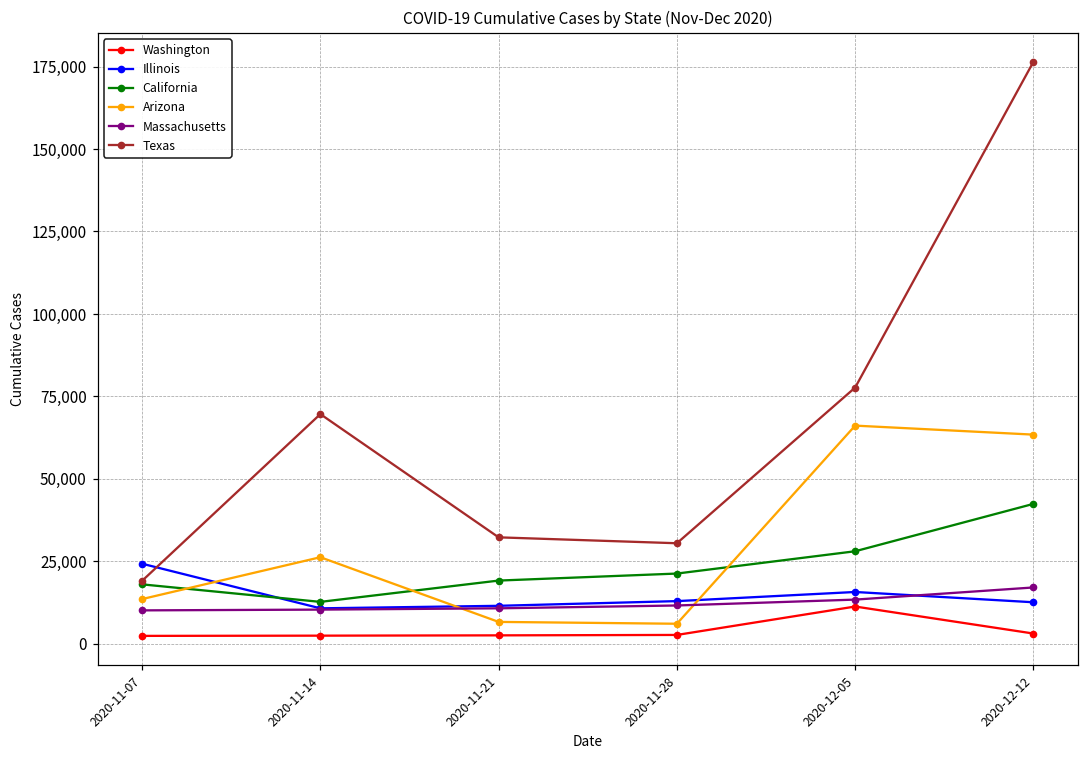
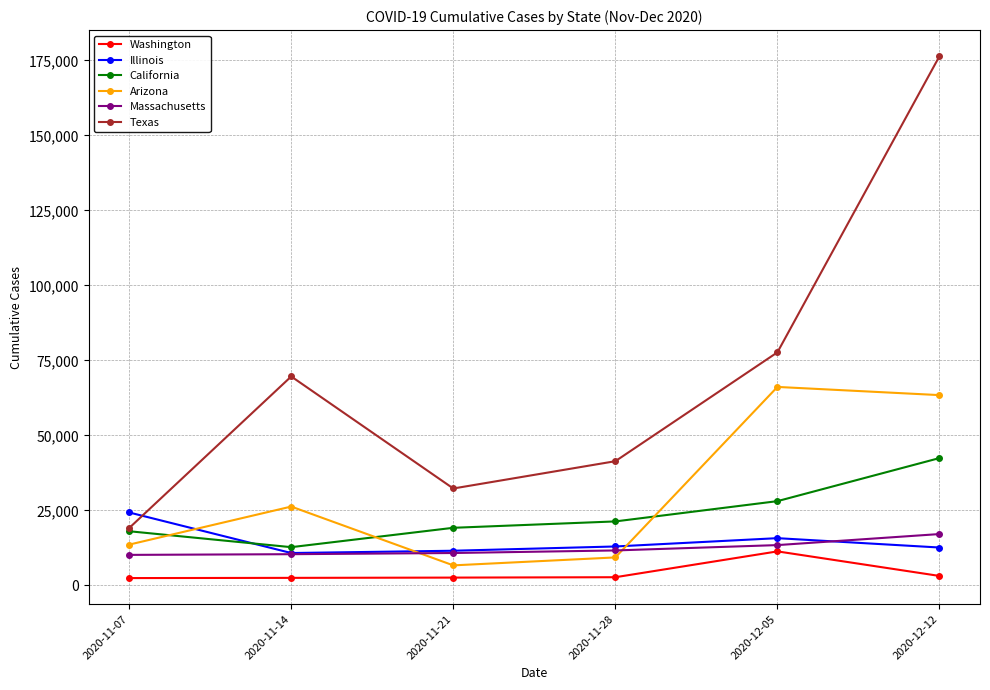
Arizona, 2020-11-28: 6,000 -> 9,000
Texas, 2020-11-28: 31,000 -> 41,000
